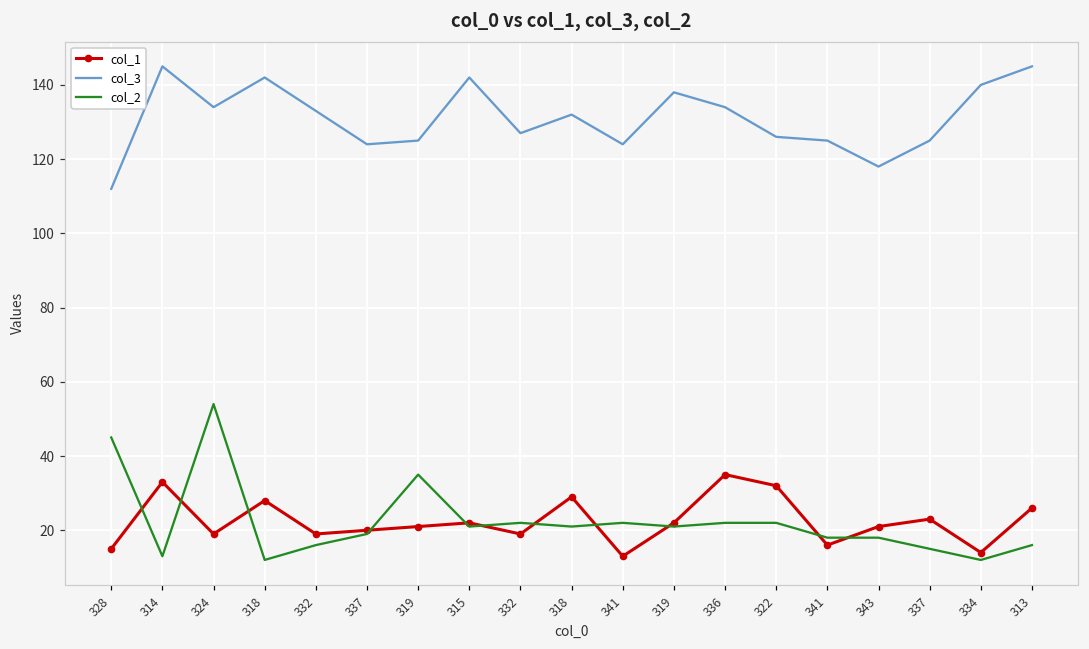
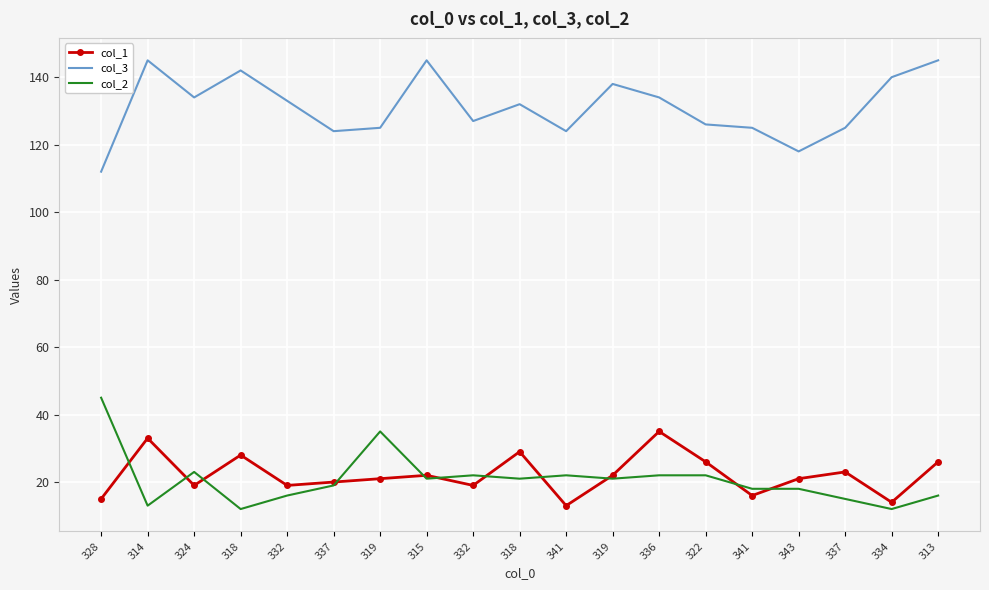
col_2, 324: 54 -> 23
col_3, 315: 142 -> 145
col_1, 322: 32 -> 26
